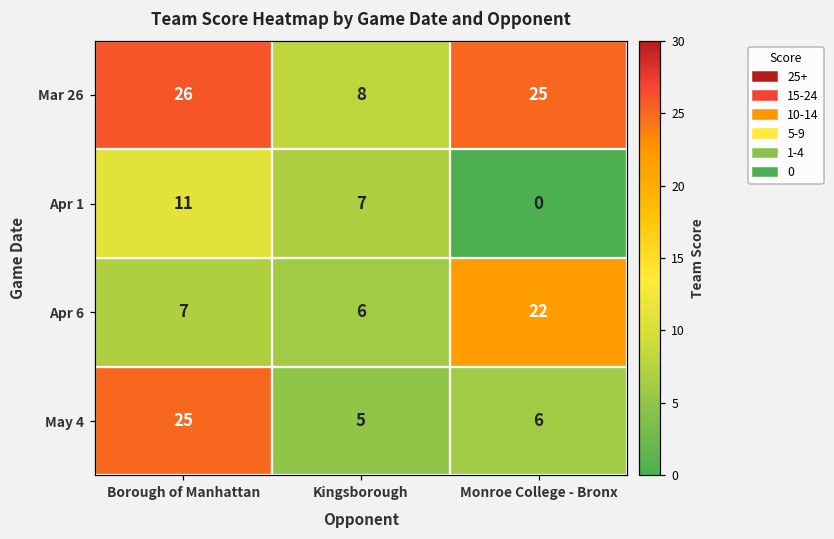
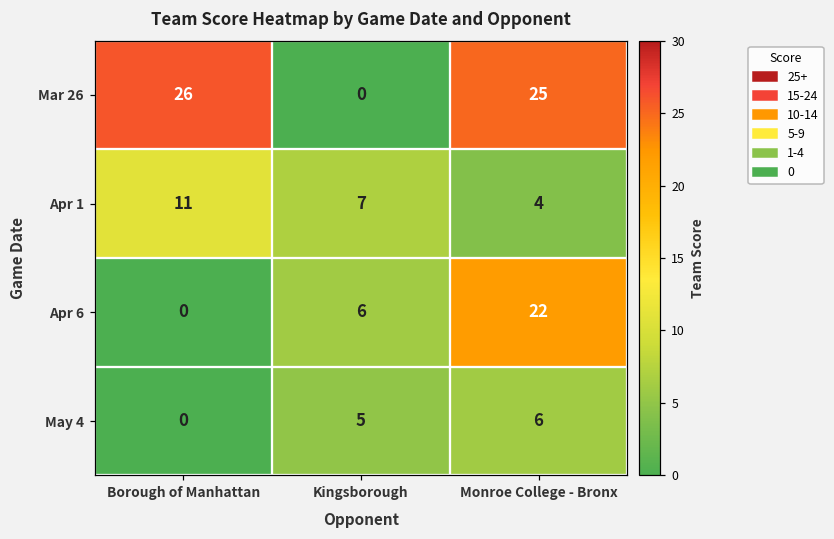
Mar 26, Kingsborough: 8 -> 0
Apr 1, Monroe College - Bronx: 0 -> 4
Apr 6, Borough of Manhattan: 7 -> 0
May 4, Borough of Manhattan: 25 -> 0
